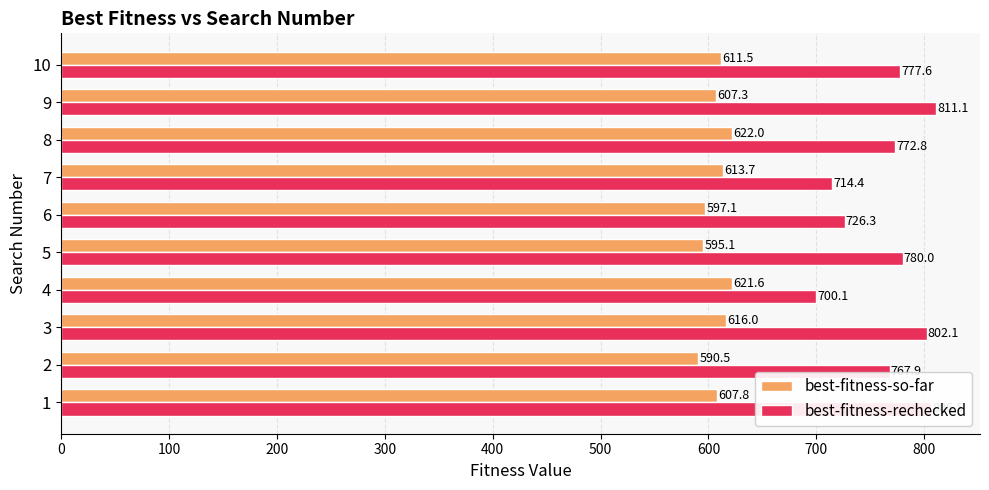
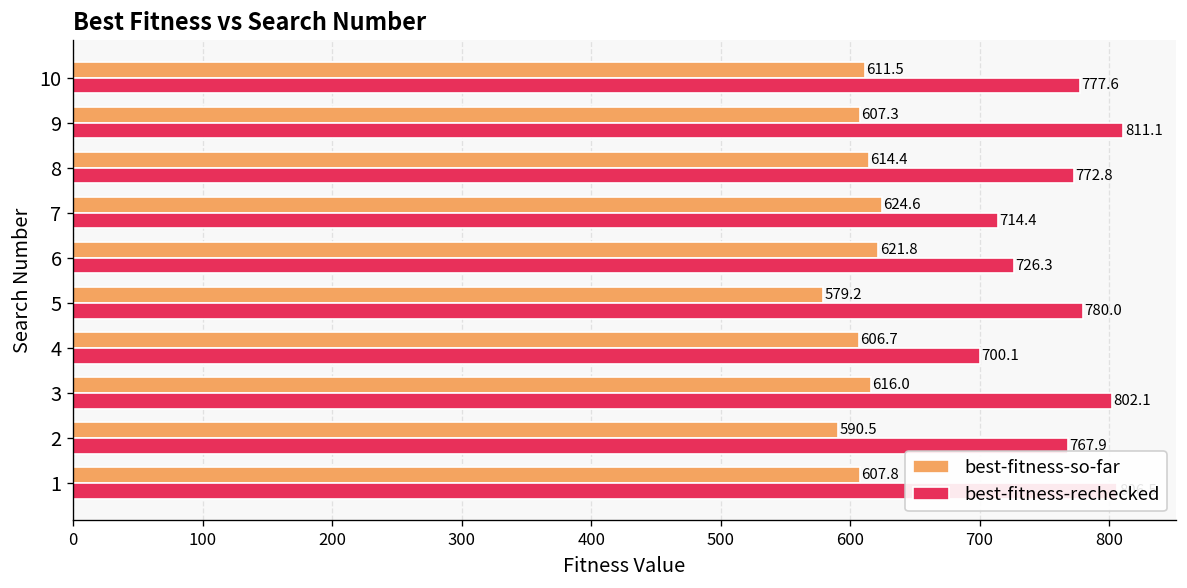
best-fitness-so-far, 8: 622.0 -> 614.4
best-fitness-so-far, 7: 613.7 -> 624.6
best-fitness-so-far, 6: 597.1 -> 621.8
best-fitness-so-far, 5: 595.1 -> 579.2
best-fitness-so-far, 4: 621.6 -> 606.7
